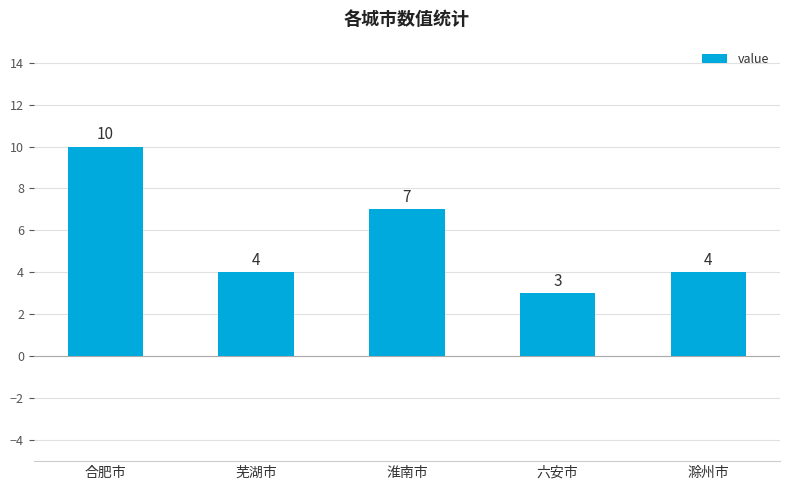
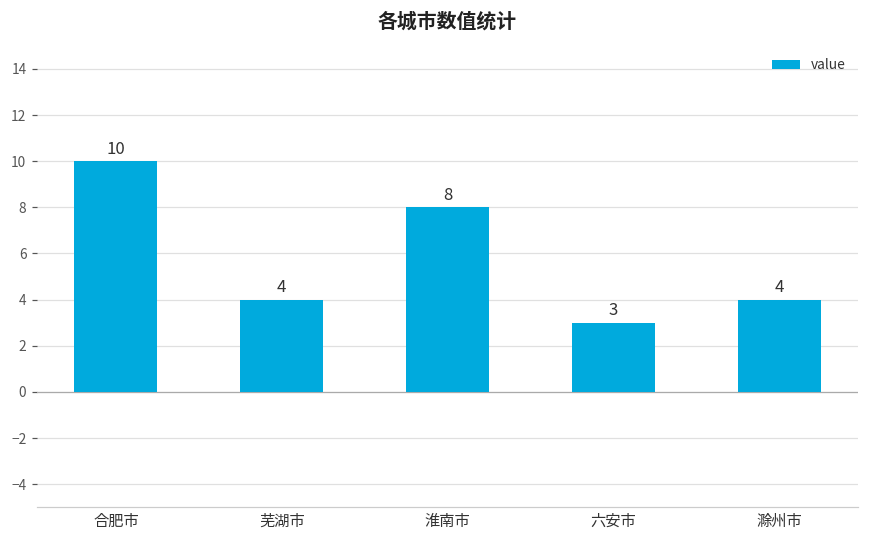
淮南市: 7 -> 8
